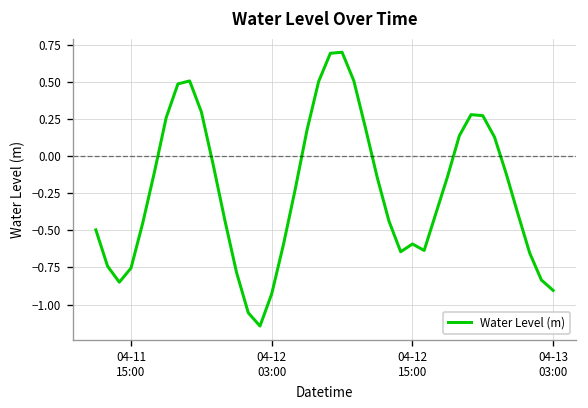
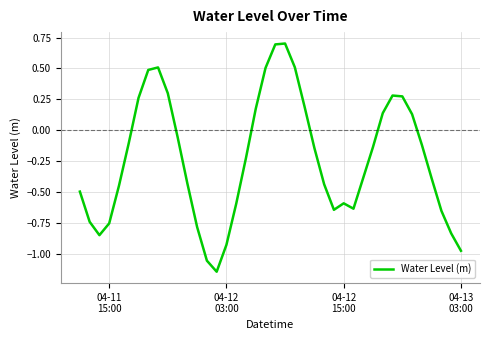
04-13 03:00: -0.90 -> -0.98
